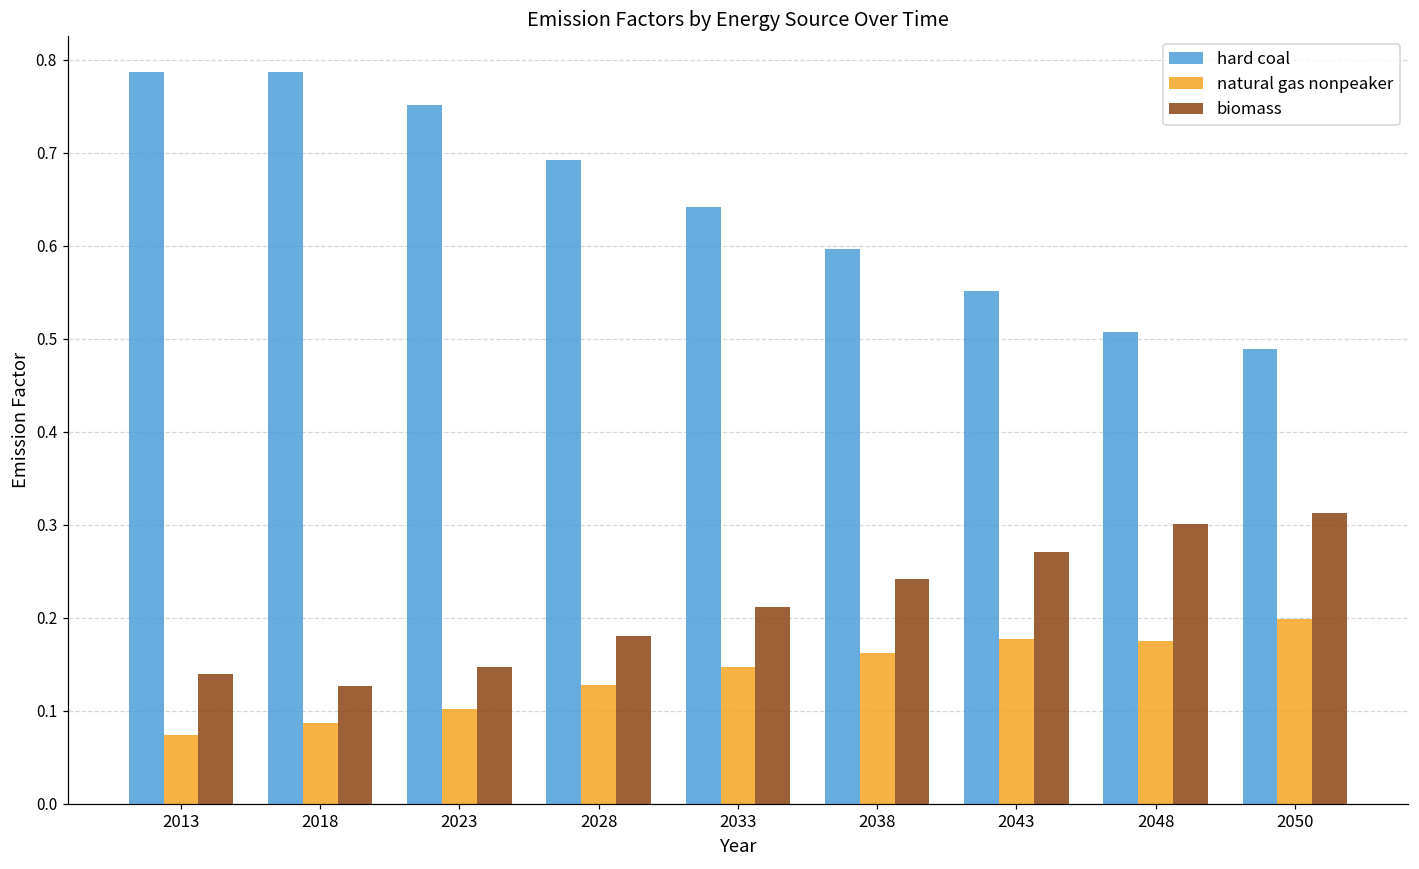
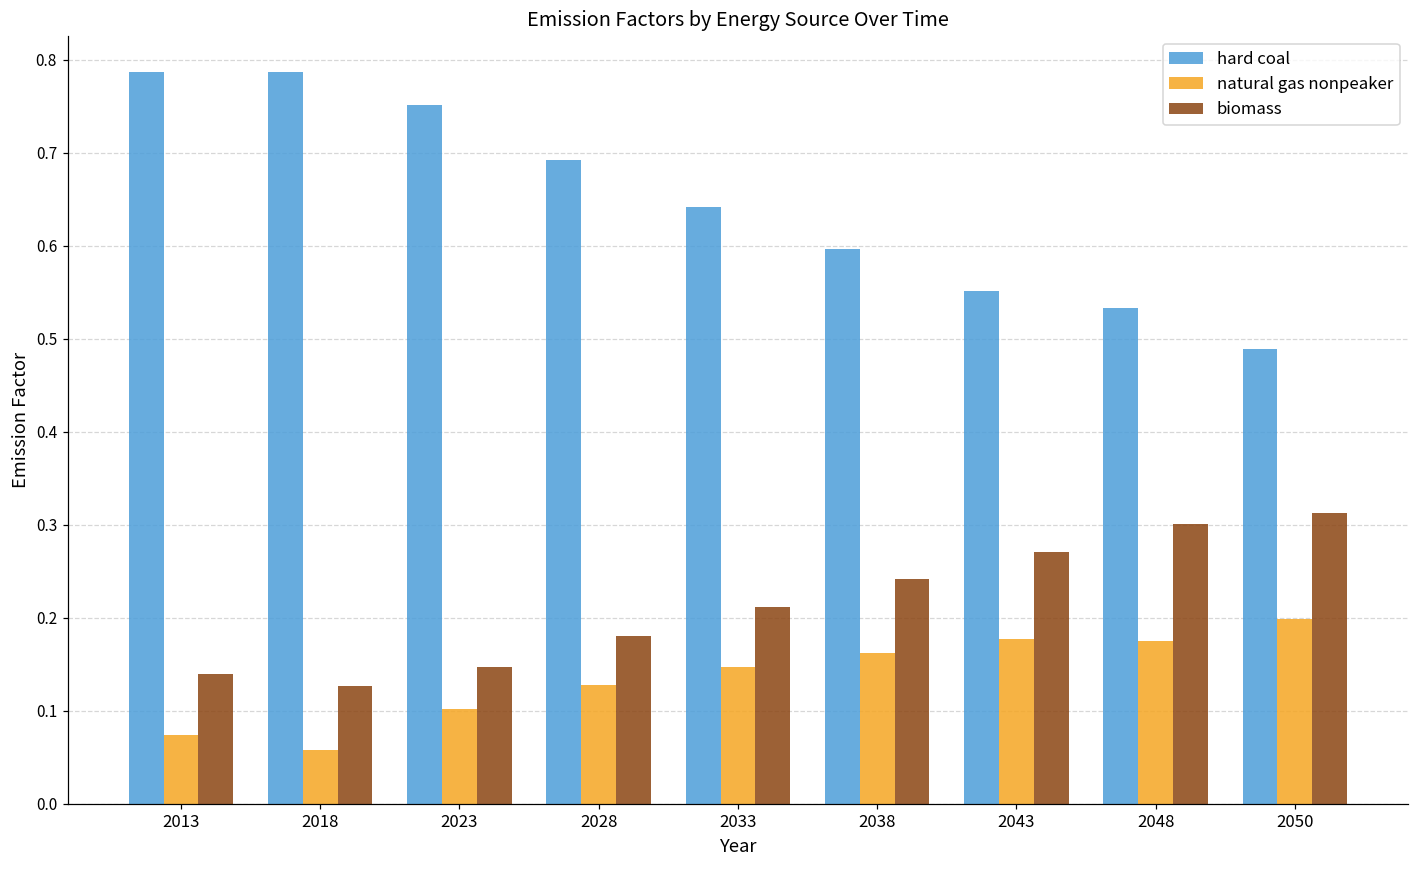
natural gas nonpeaker, 2018: 0.09 -> 0.06
hard coal, 2048: 0.51 -> 0.53
